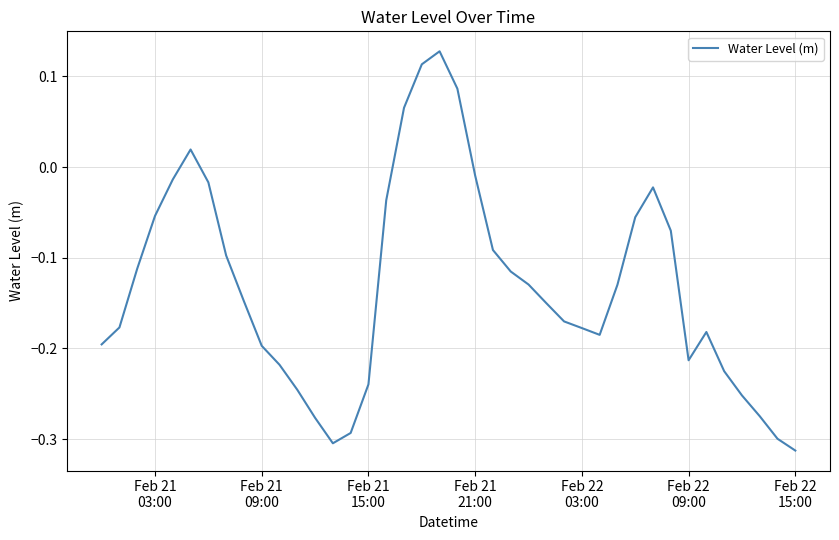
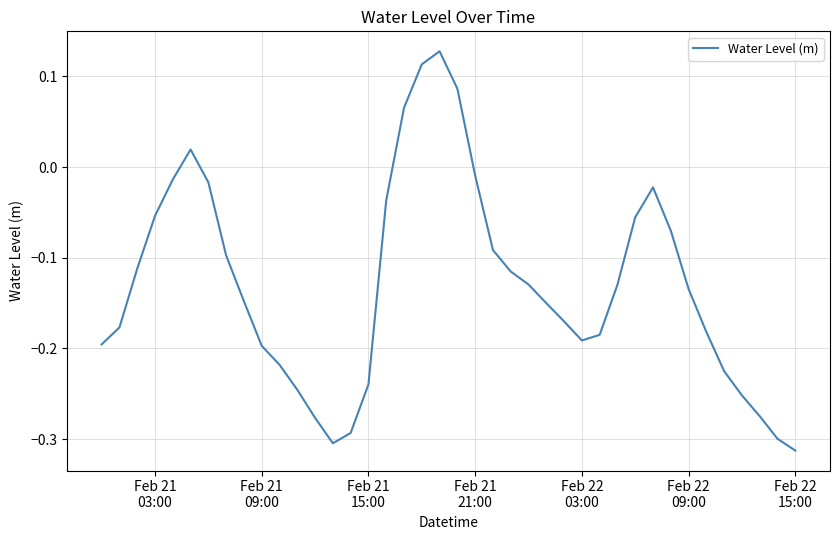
Feb 22 03:00: -0.18 -> -0.19
Feb 22 09:00: -0.21 -> -0.13
